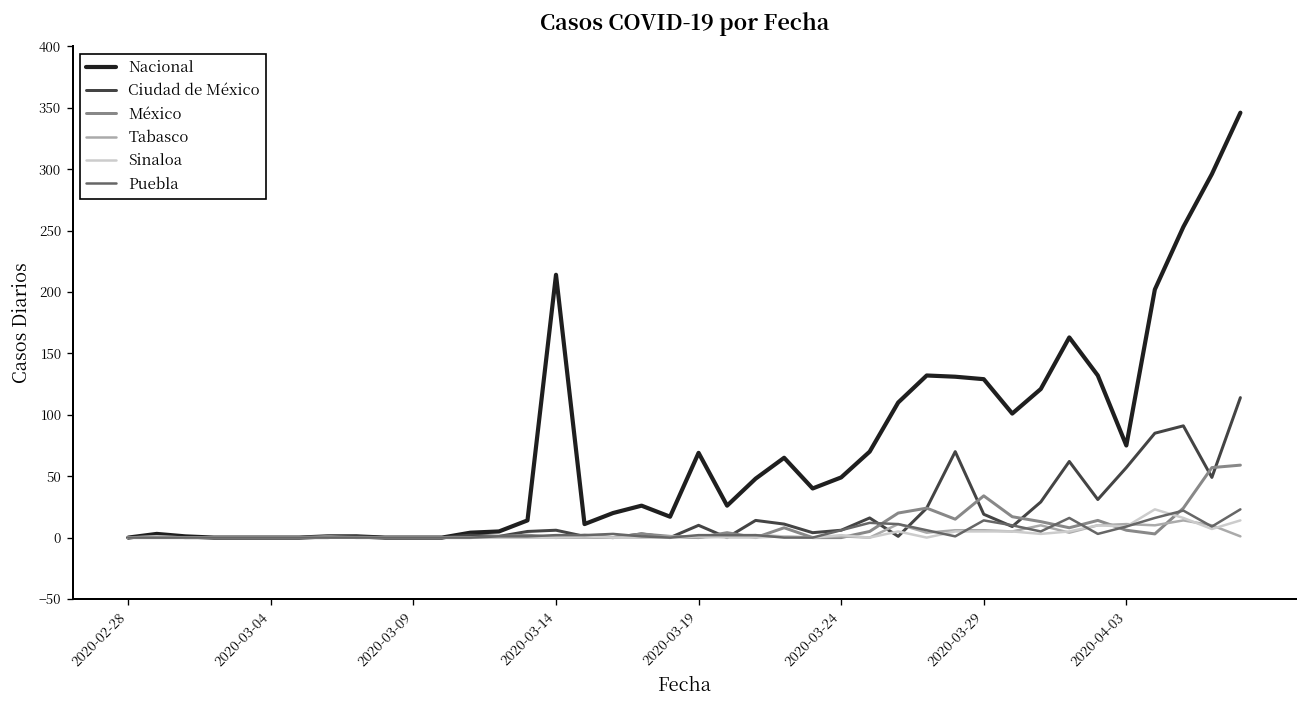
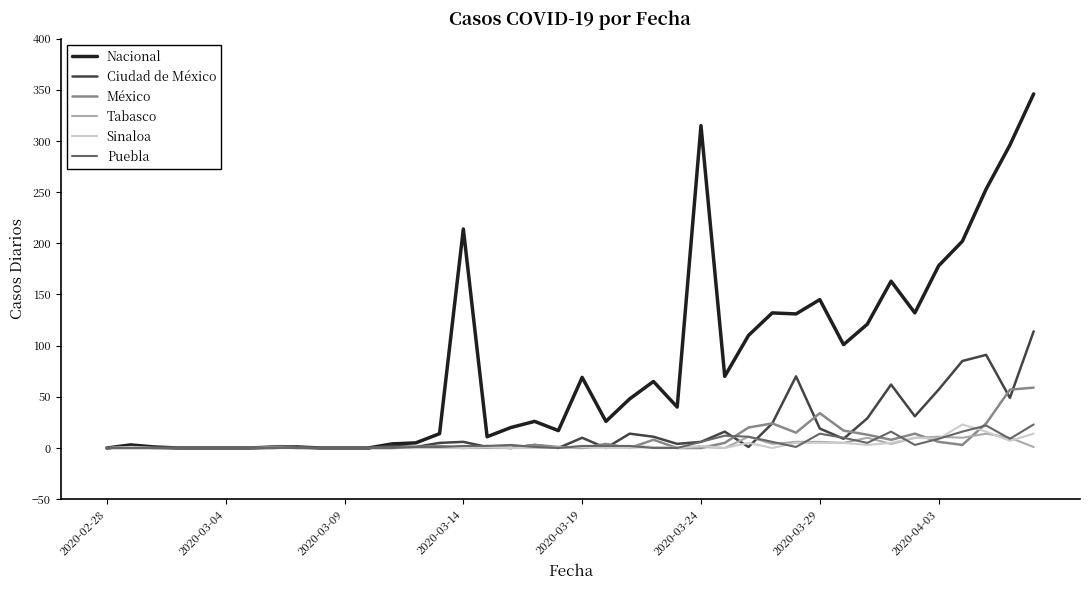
Nacional, 2020-03-24: 49 -> 315
Nacional, 2020-03-29: 129 -> 145
Nacional, 2020-04-03: 75 -> 178
